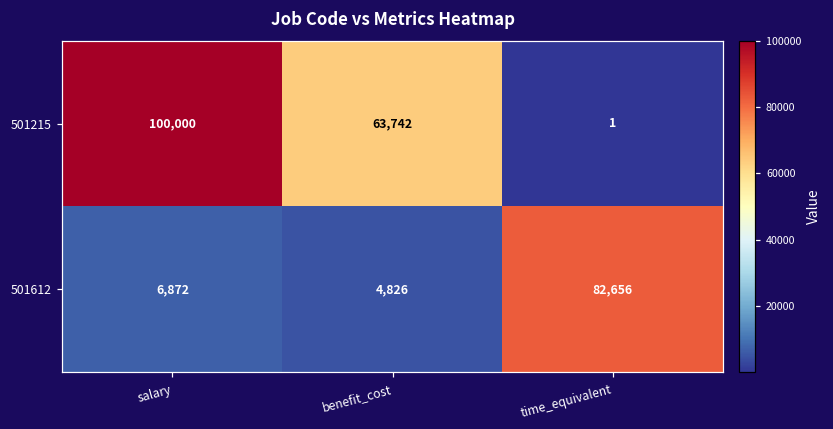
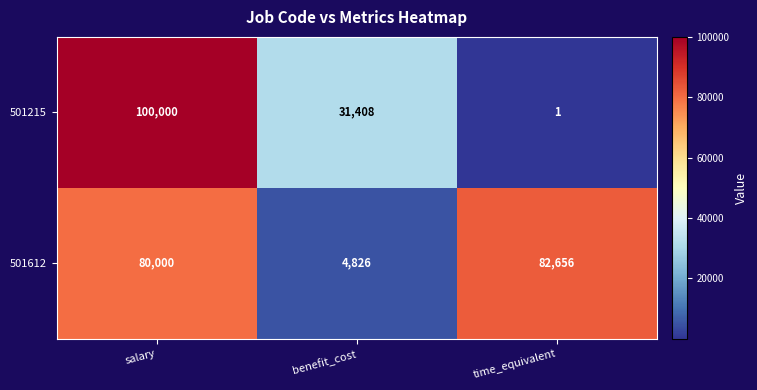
501215, benefit_cost: 63,742 -> 31,408
501612, salary: 6,872 -> 80,000
